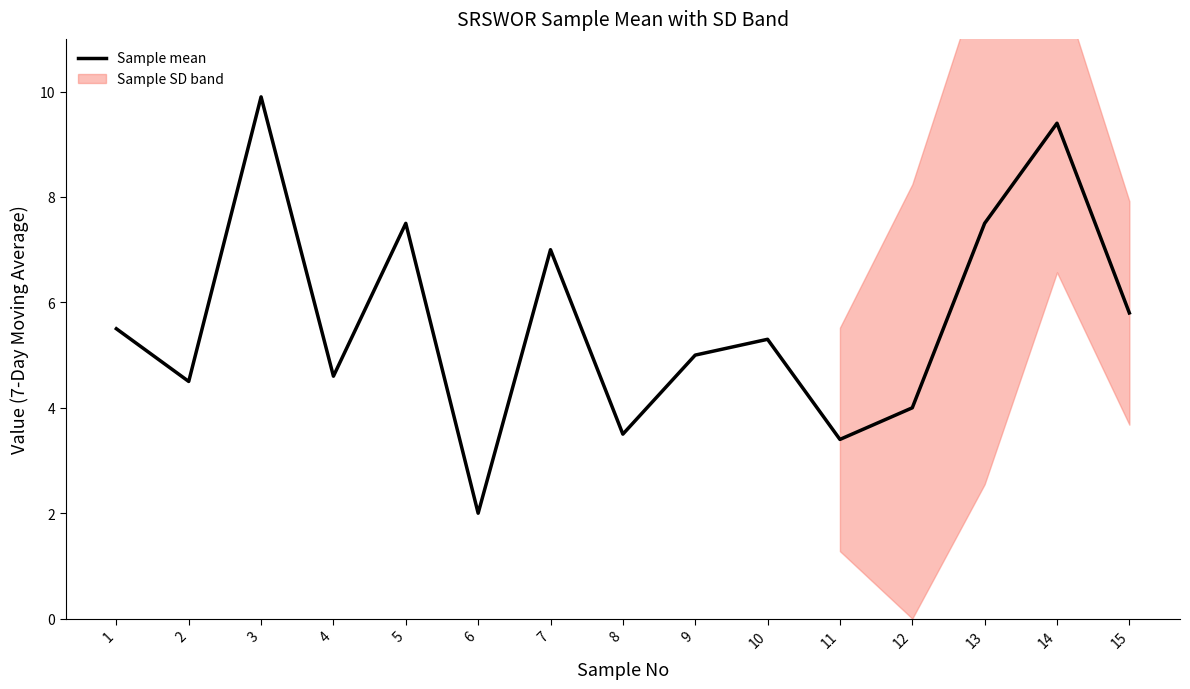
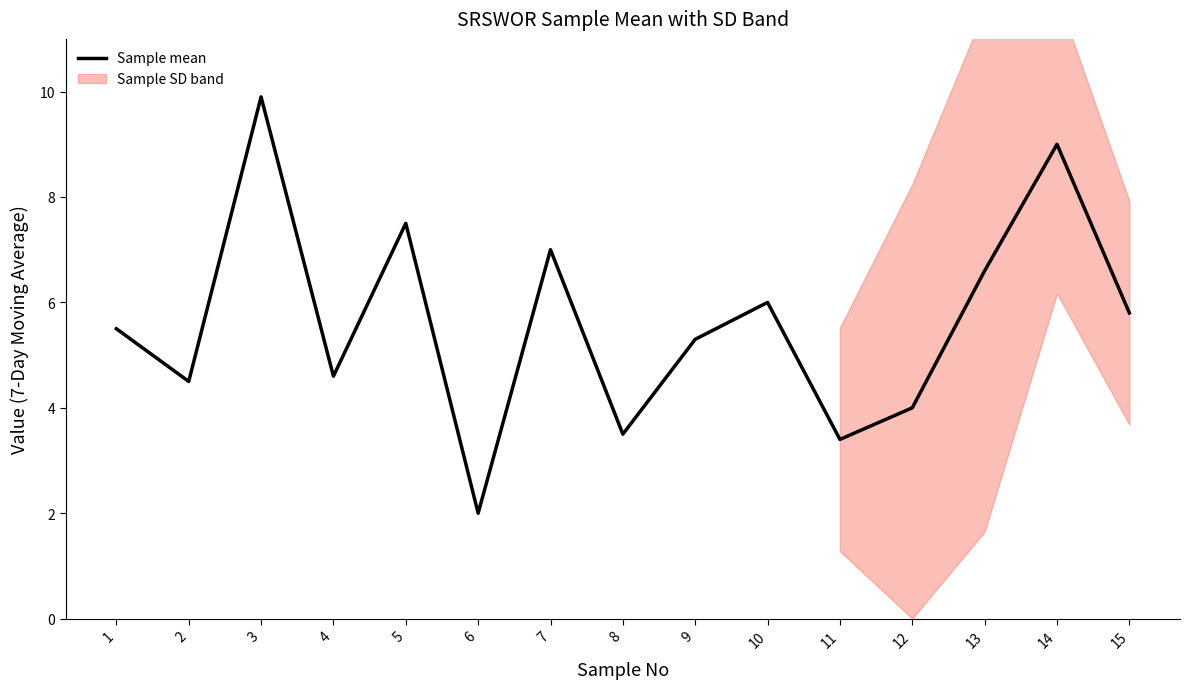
Sample mean, 9: 5.0 -> 5.3
Sample mean, 10: 5.3 -> 6.0
Sample mean, 13: 7.5 -> 6.6
Sample mean, 14: 9.4 -> 9.0
